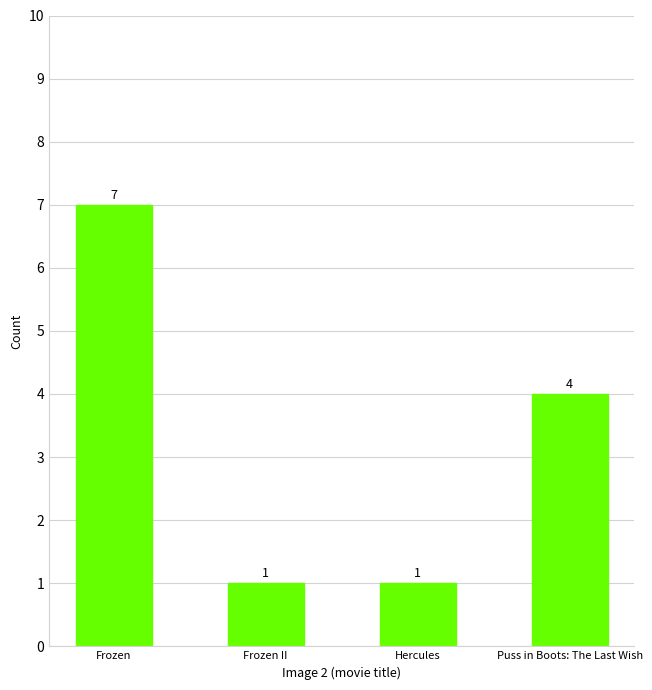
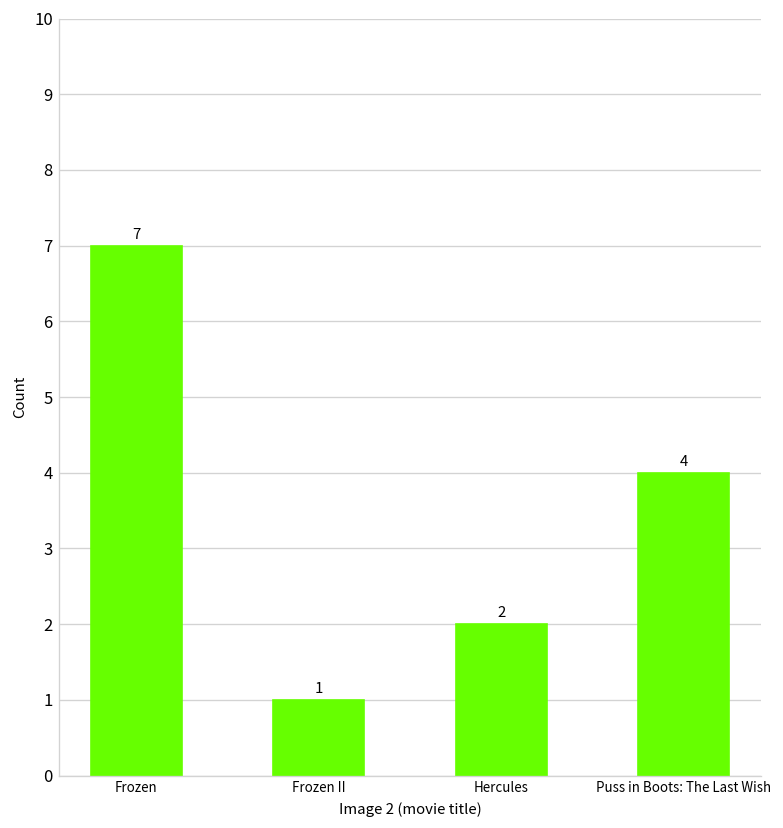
Hercules: 1 -> 2
